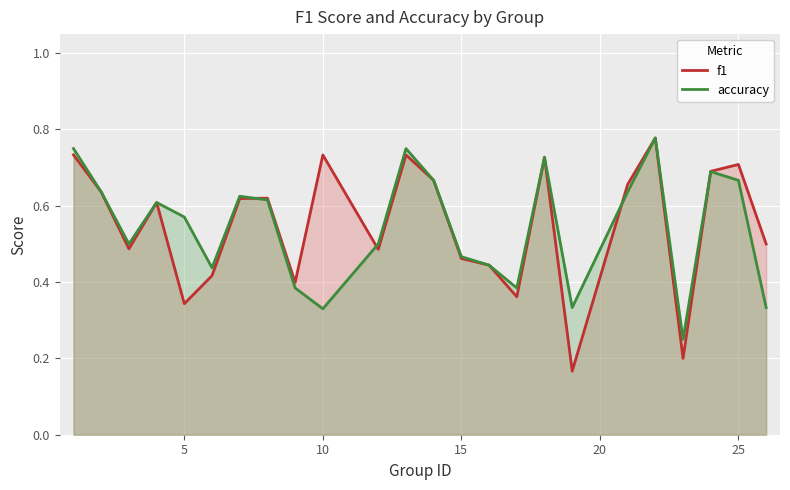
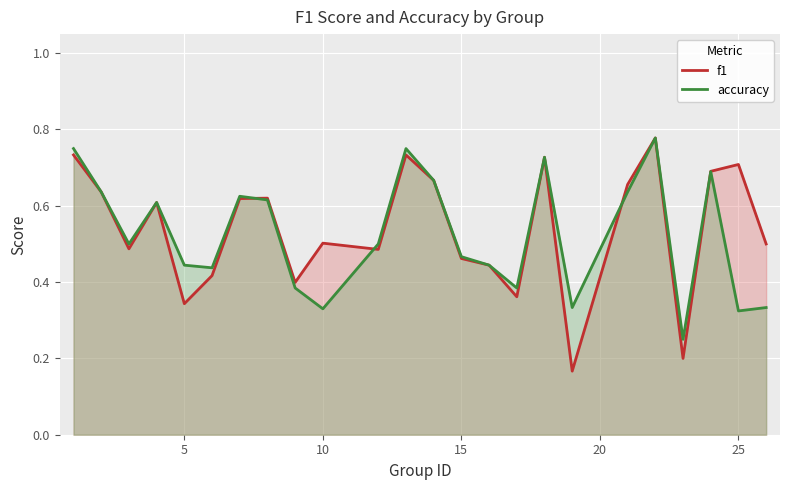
accuracy, 5: 0.57 -> 0.44
f1, 10: 0.73 -> 0.50
accuracy, 25: 0.67 -> 0.32
